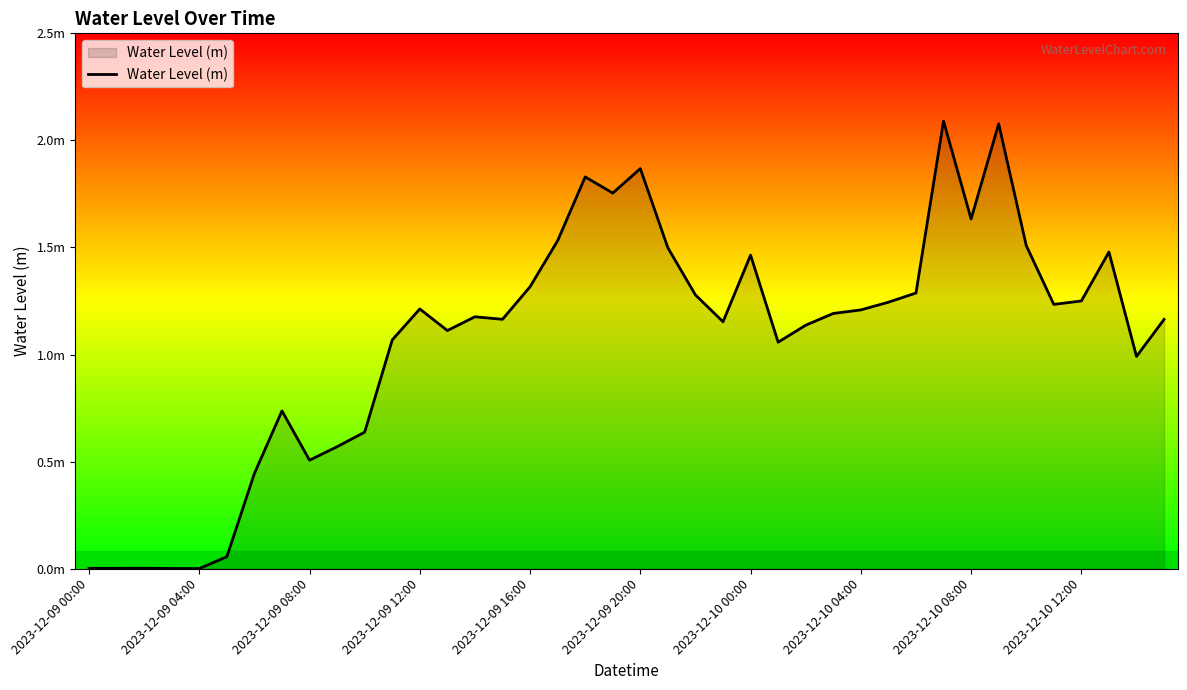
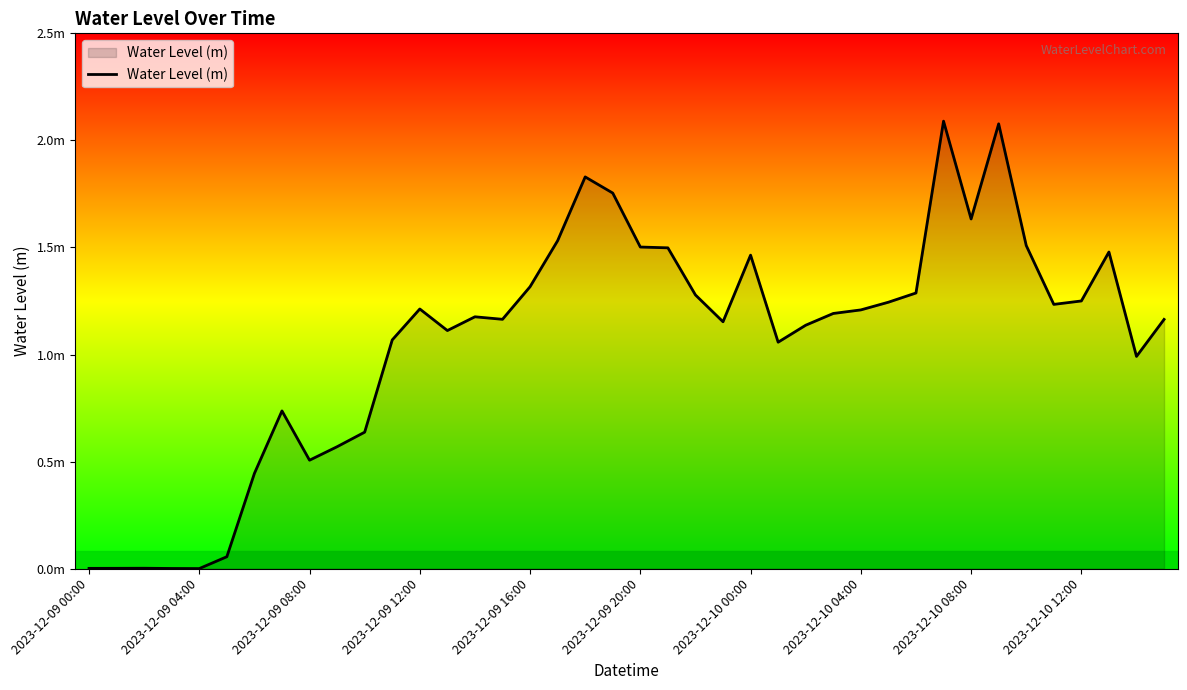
2023-12-09 20:00: 1.87m -> 1.50m
